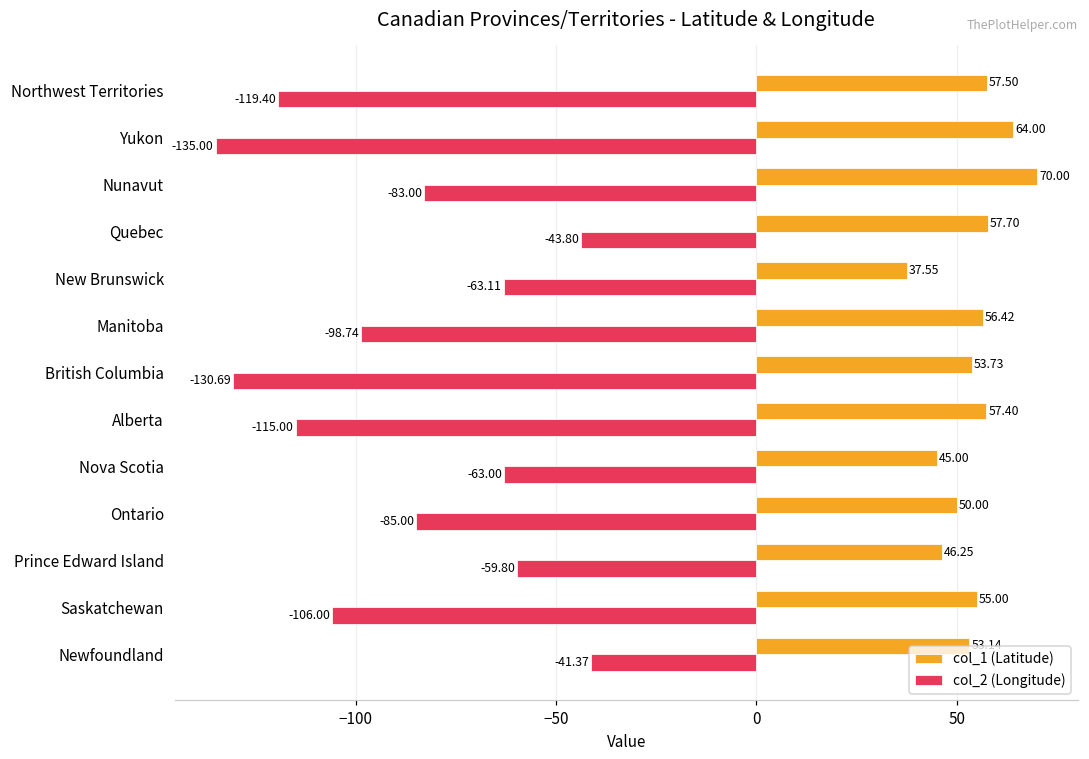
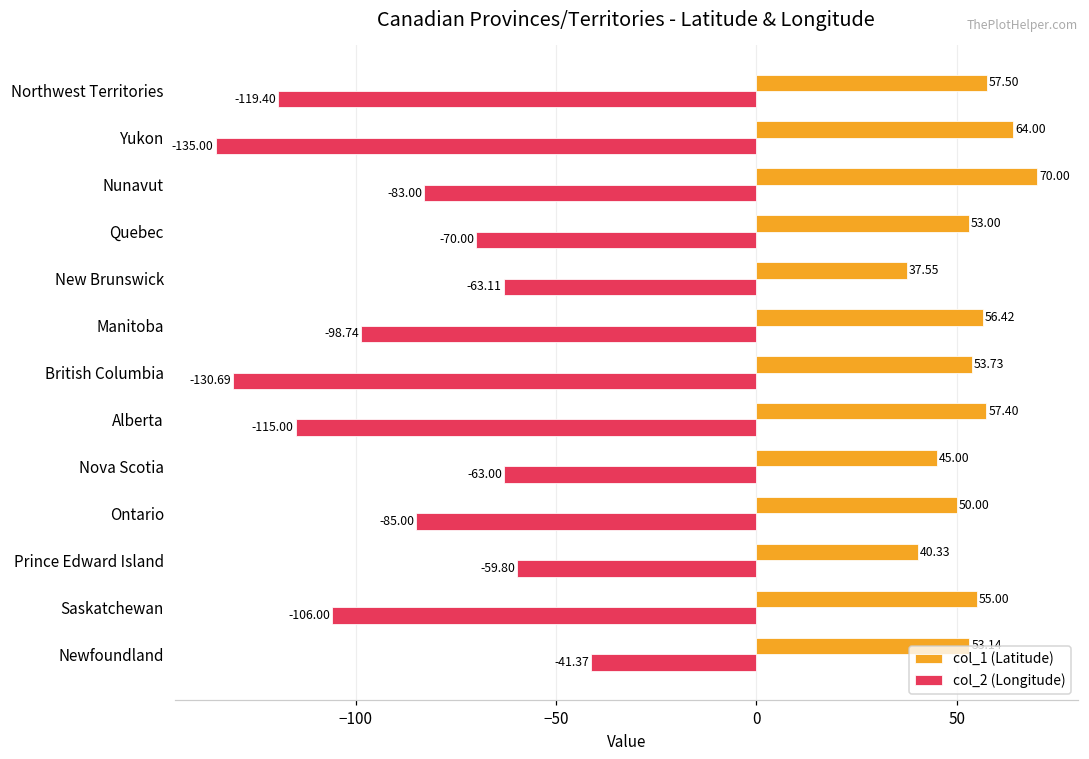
col_1 (Latitude), Quebec: 57.70 -> 53.00
col_2 (Longitude), Quebec: -43.80 -> -70.00
col_1 (Latitude), Prince Edward Island: 46.25 -> 40.33
